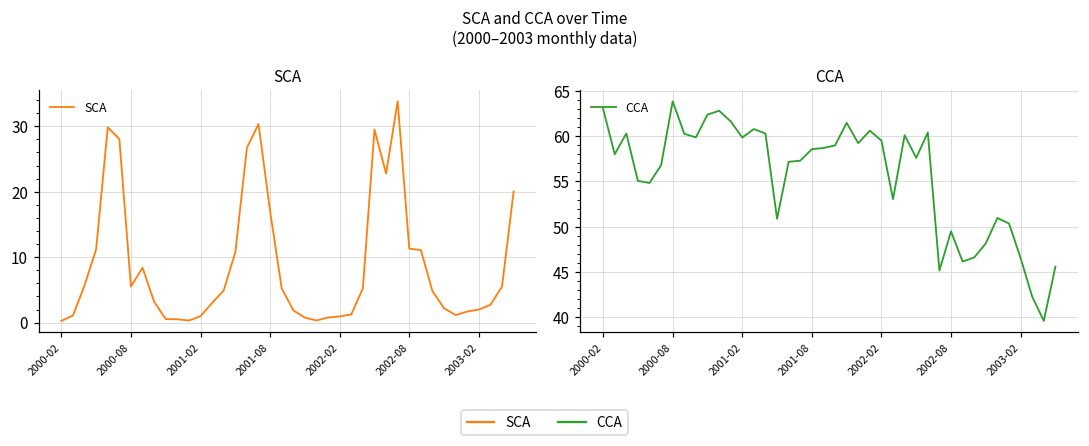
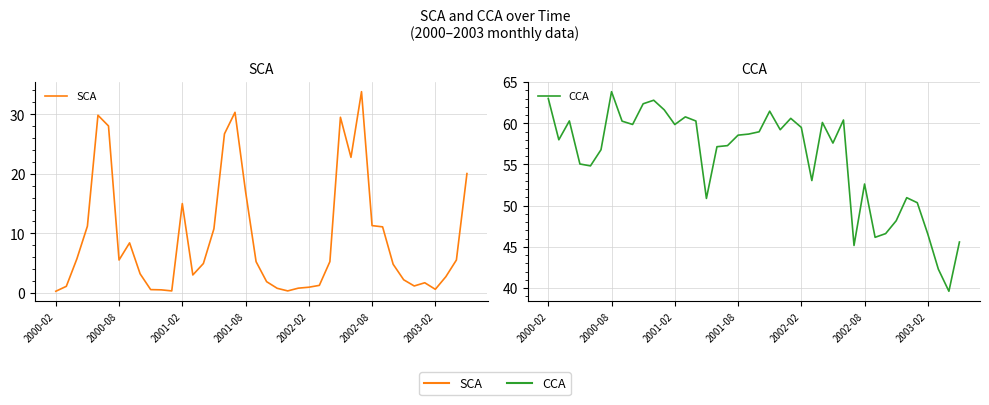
SCA, 2001-02: 1 -> 15
SCA, 2003-02: 2 -> 1
CCA, 2002-08: 49 -> 53
